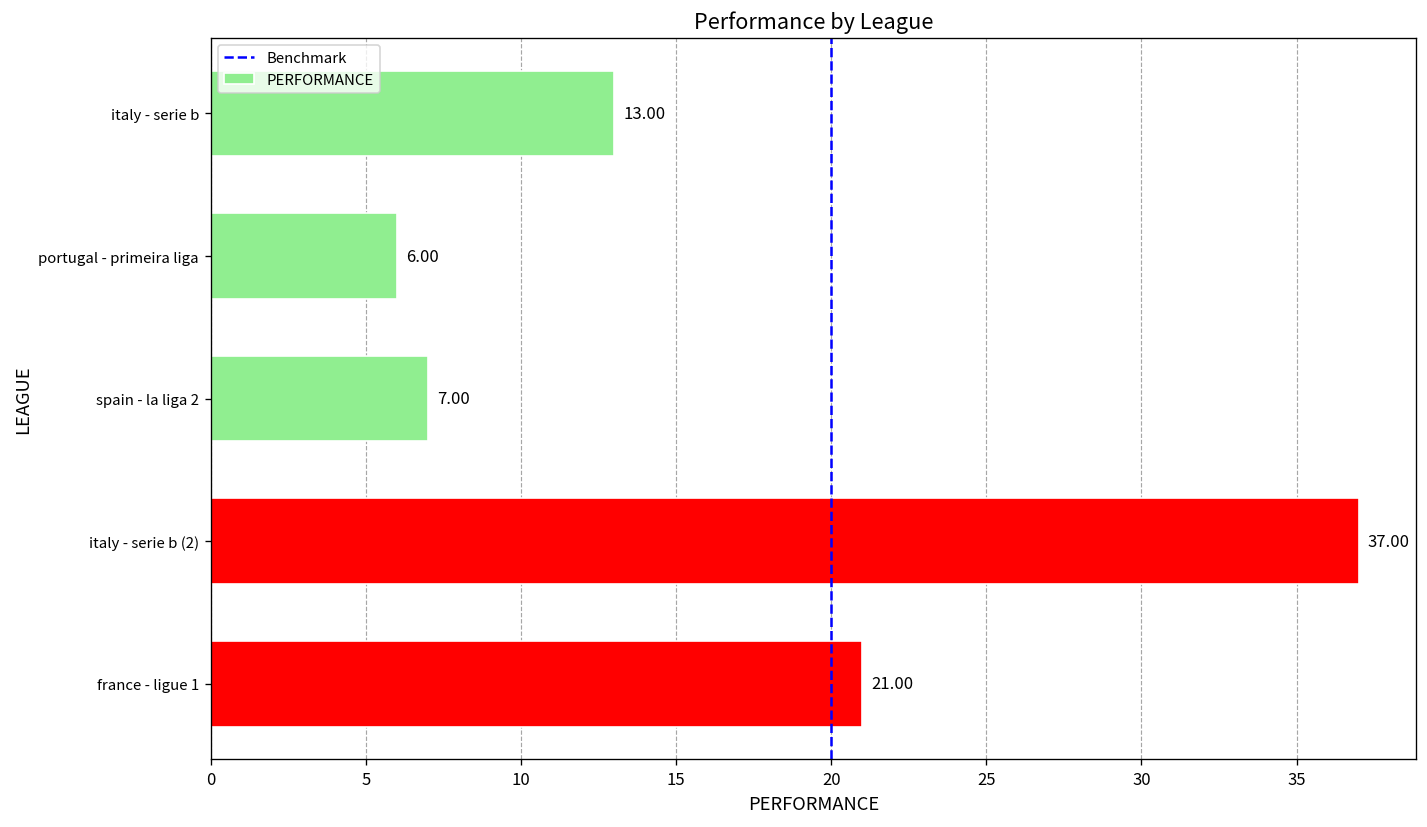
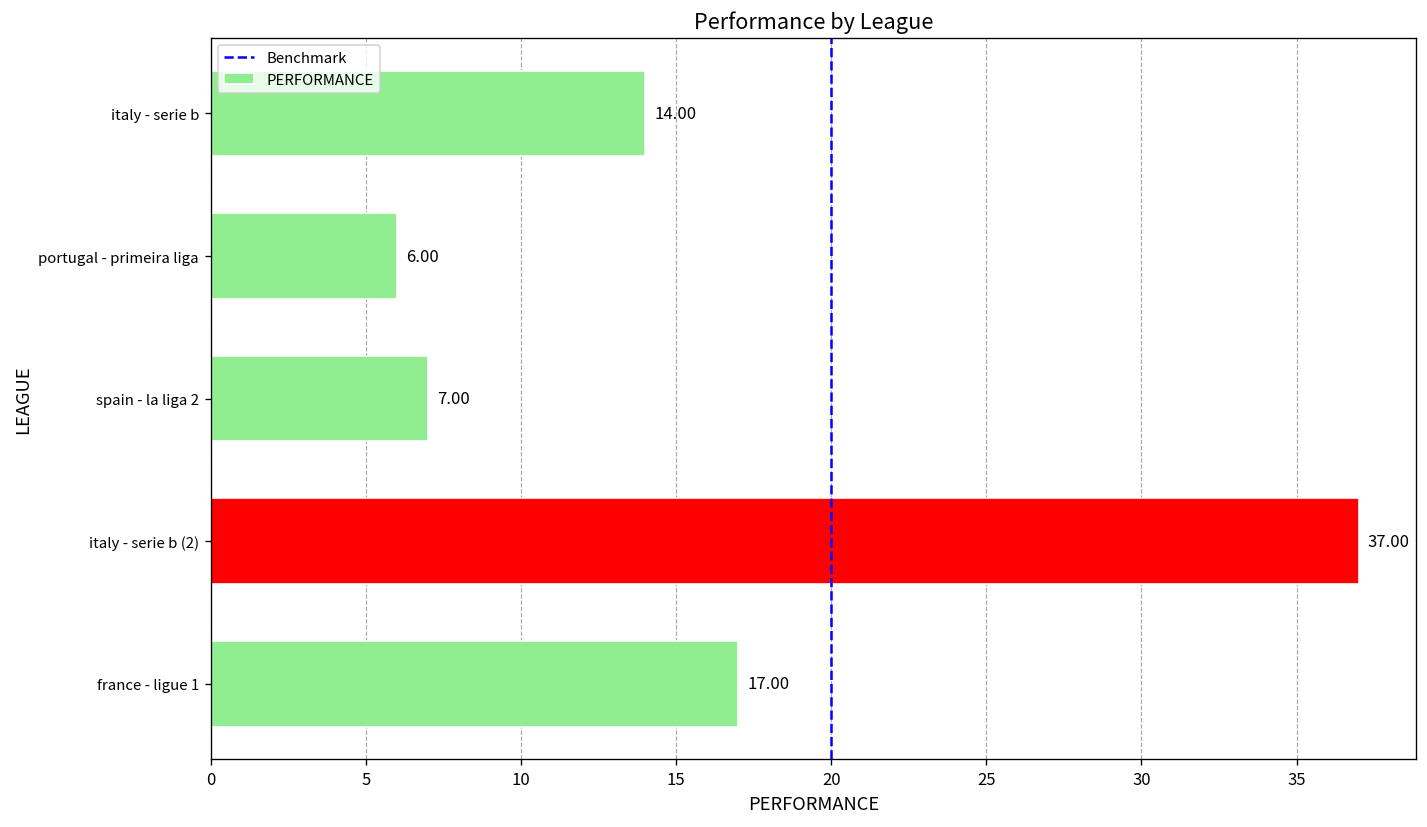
italy - serie b: 13.00 -> 14.00
france - ligue 1: 21.00 -> 17.00
